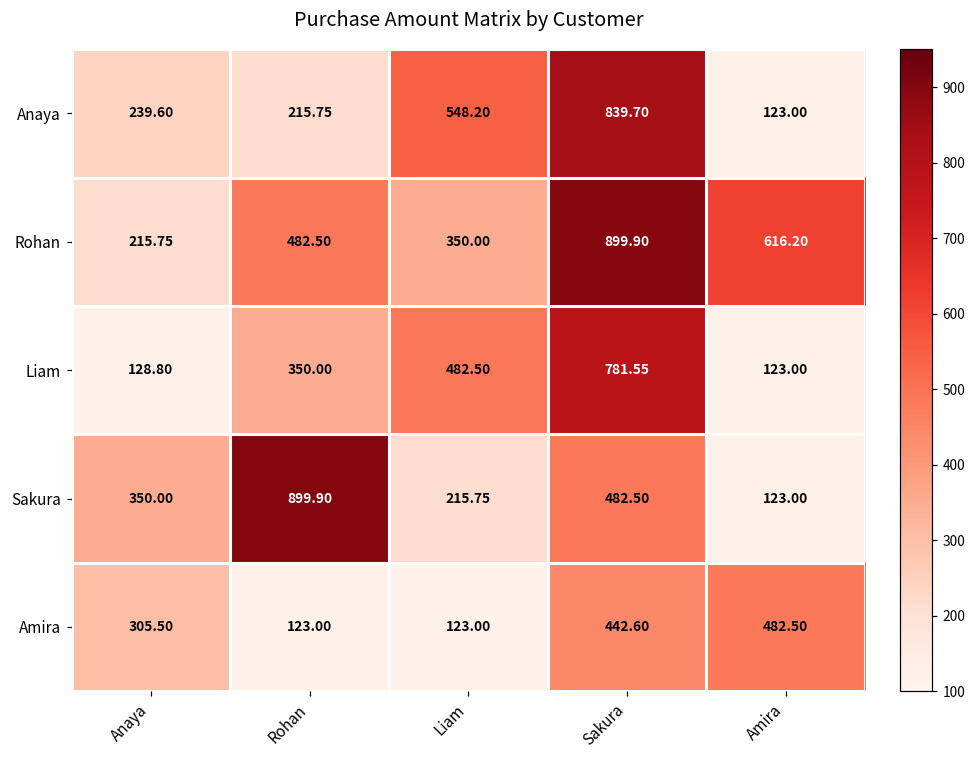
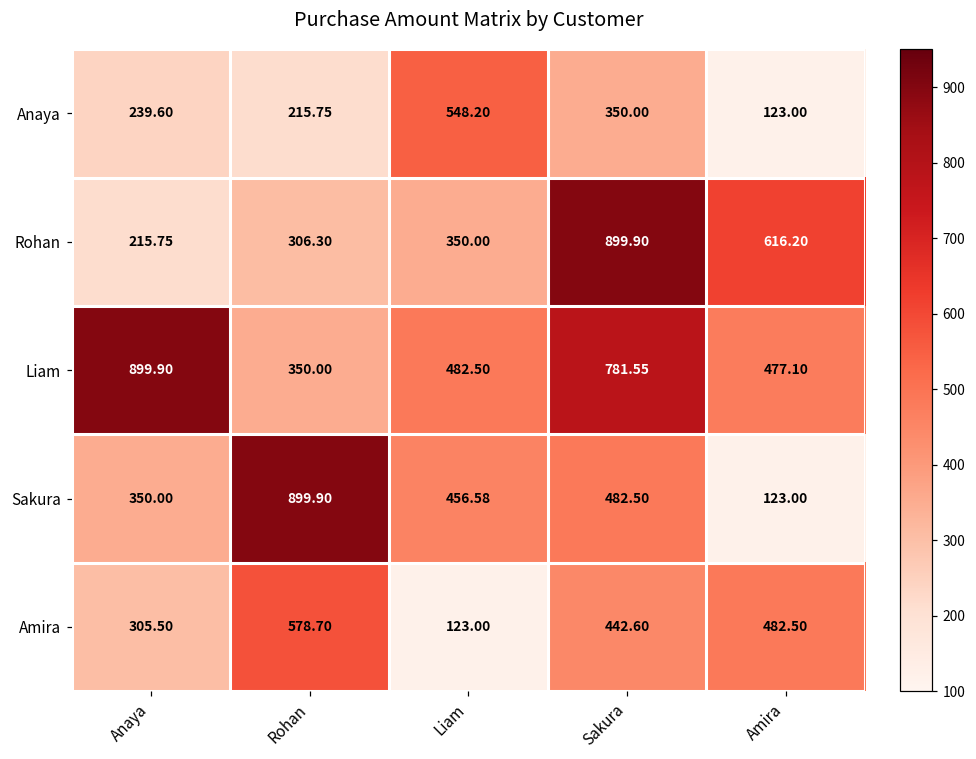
Anaya, Sakura: 839.70 -> 350.00
Rohan, Rohan: 482.50 -> 306.30
Liam, Anaya: 128.80 -> 899.90
Liam, Amira: 123.00 -> 477.10
Sakura, Liam: 215.75 -> 456.58
Amira, Rohan: 123.00 -> 578.70
